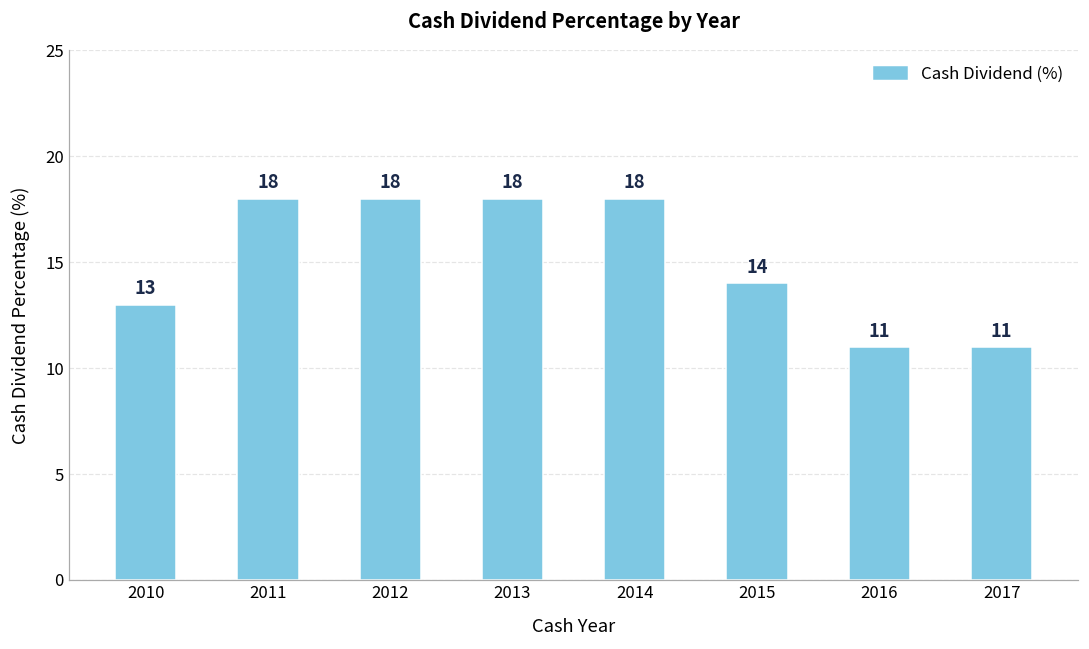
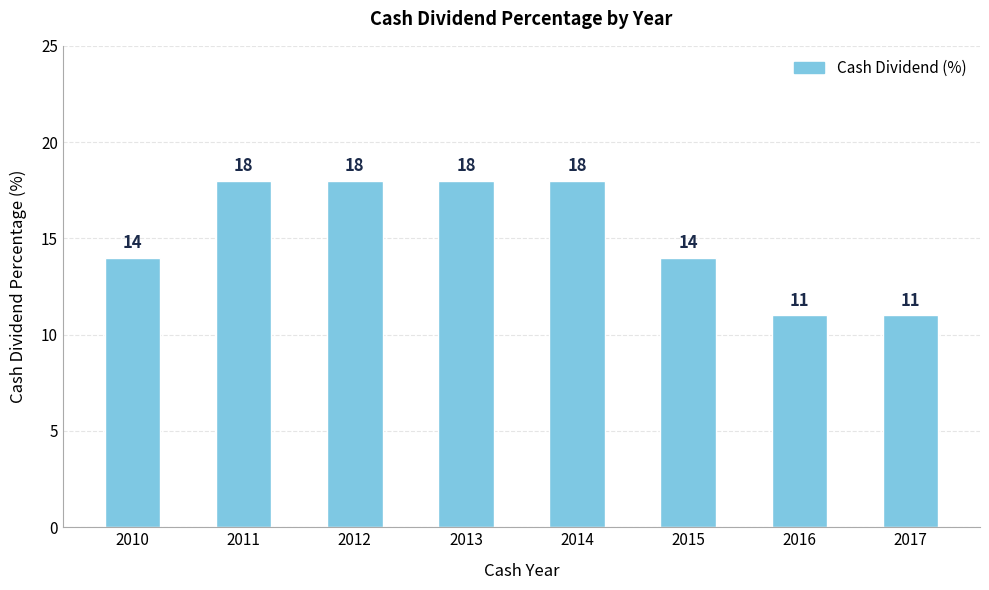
2010: 13 -> 14
